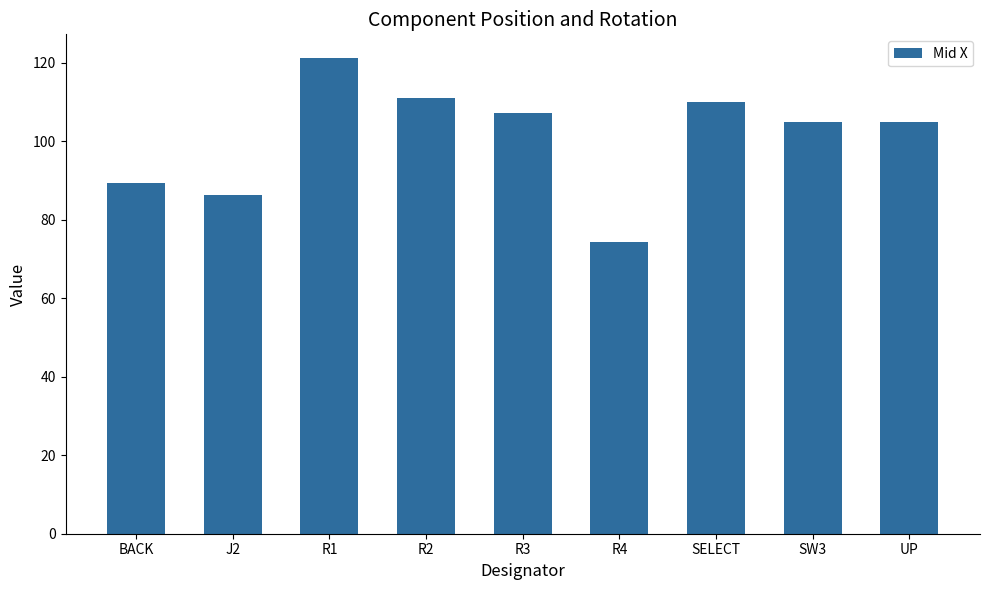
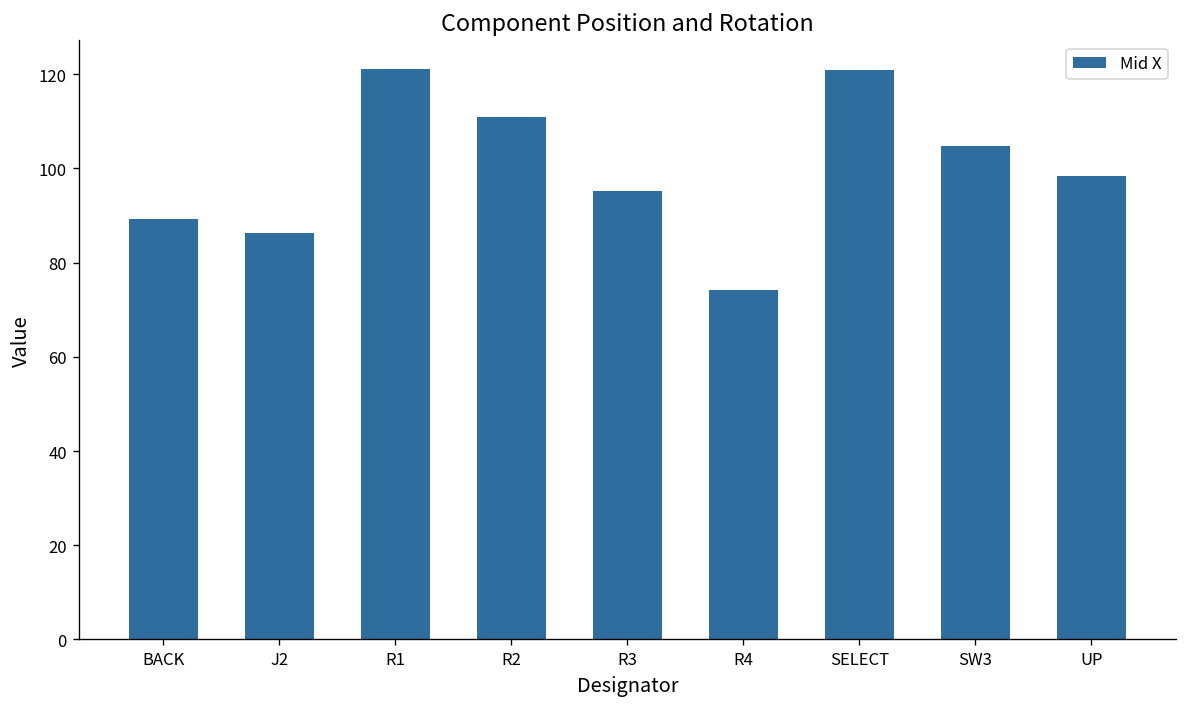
R3: 107 -> 95
SELECT: 110 -> 121
UP: 105 -> 98
